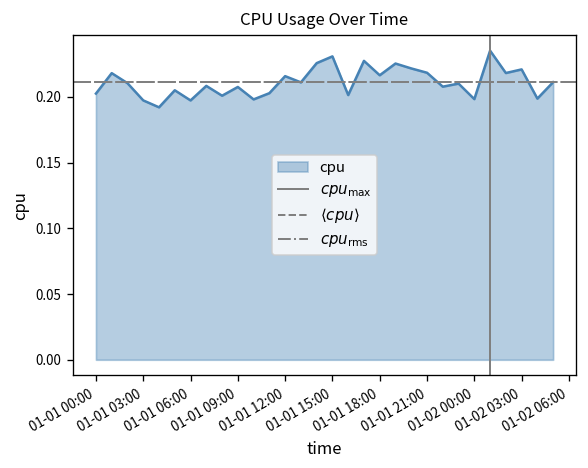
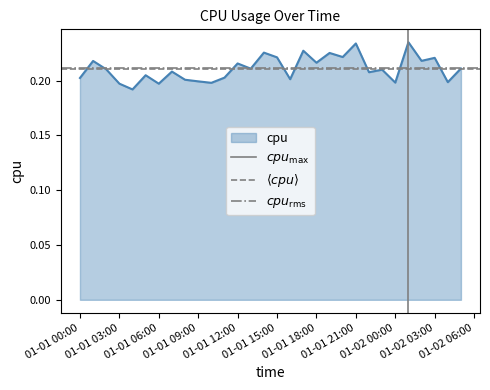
01-01 09:00: 0.208 -> 0.199
01-01 15:00: 0.231 -> 0.221
01-01 21:00: 0.218 -> 0.234
